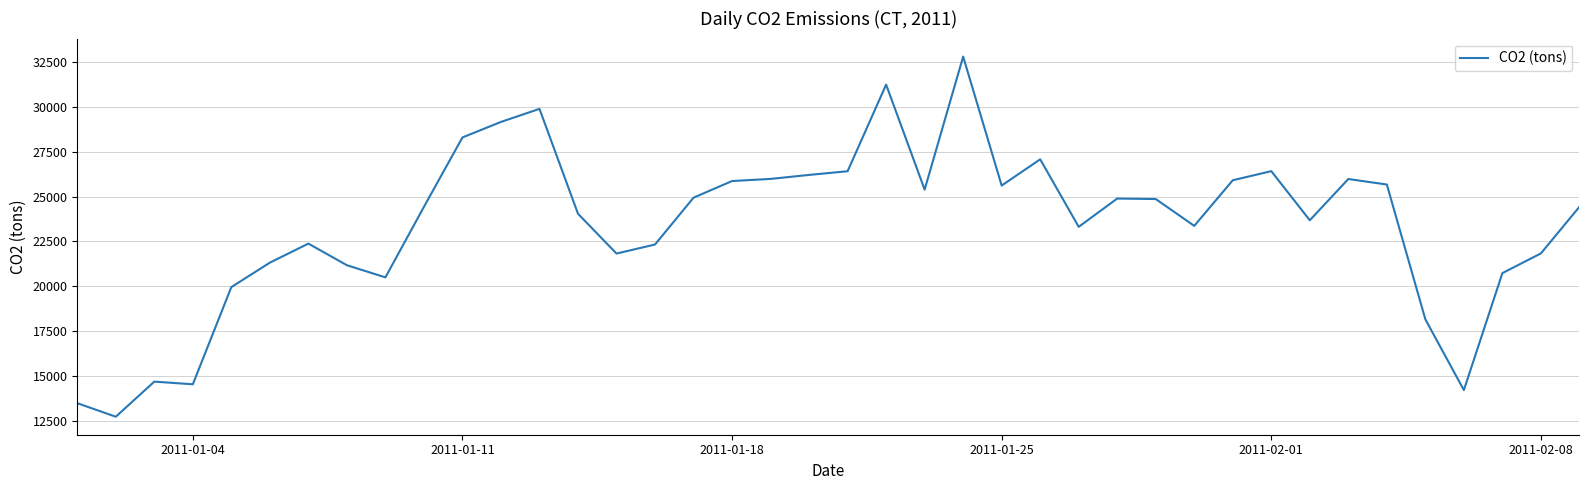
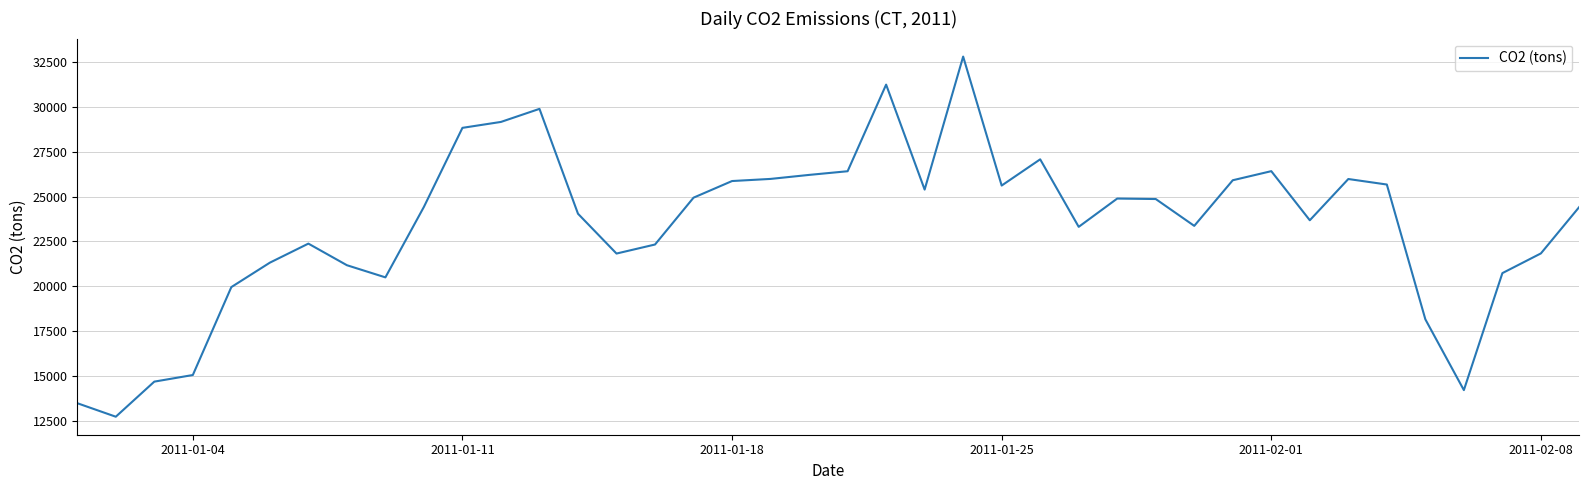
2011-01-04: 14500 -> 15100
2011-01-11: 28300 -> 28800
